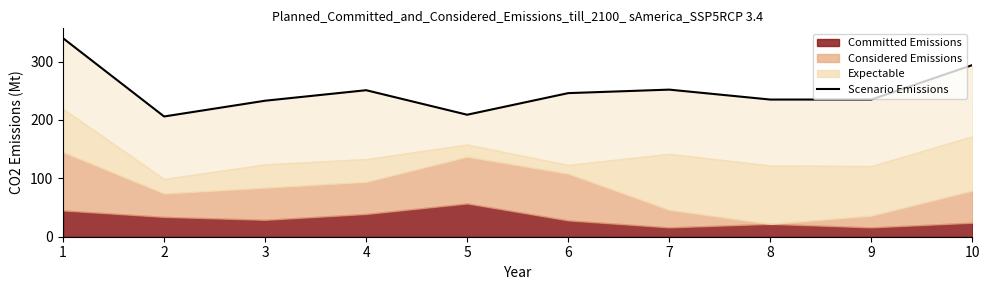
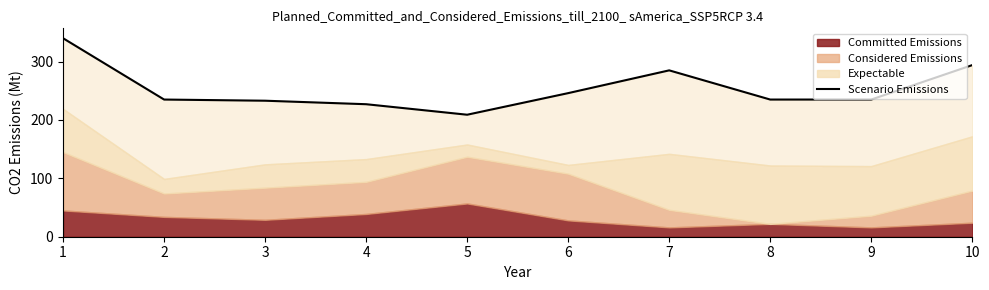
Scenario Emissions, 2: 110 -> 140
Scenario Emissions, 4: 120 -> 90
Scenario Emissions, 7: 110 -> 140
